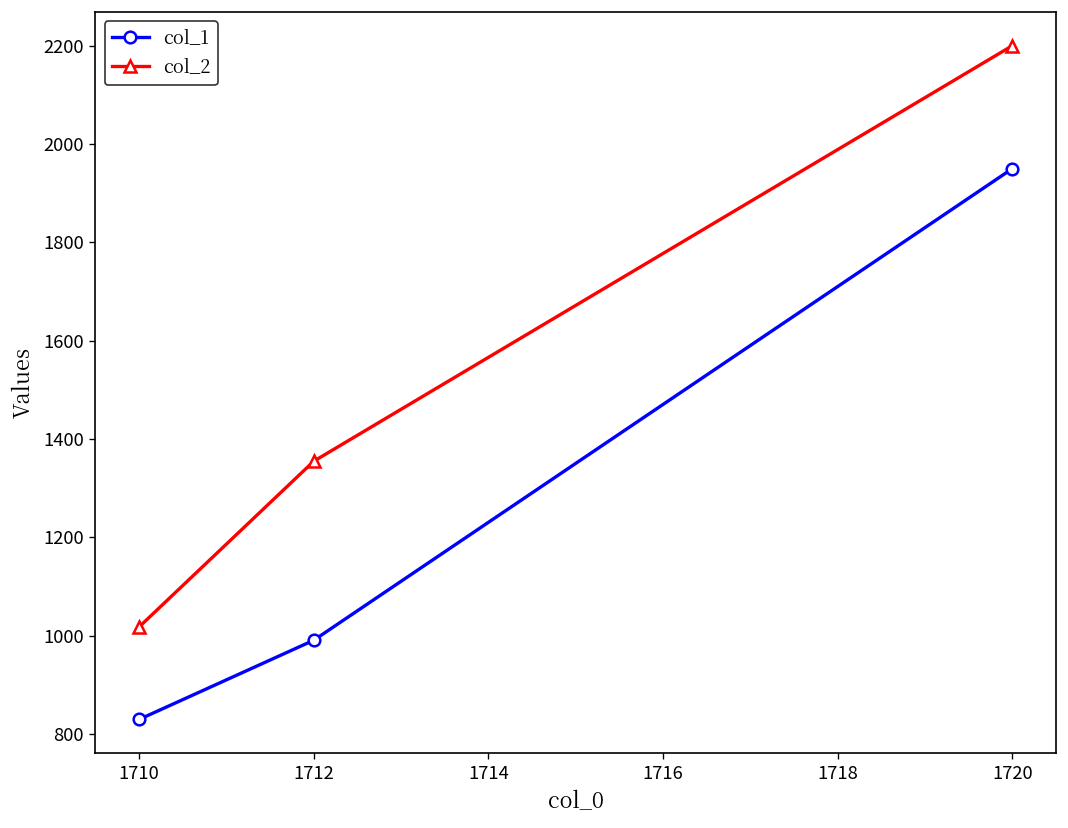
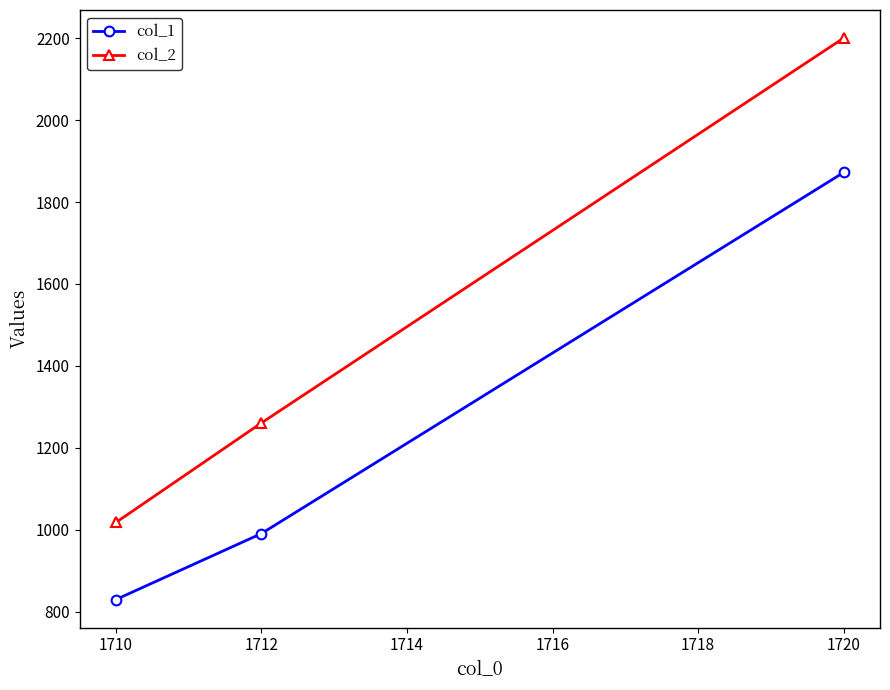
col_2, 1712: 1360 -> 1260
col_1, 1720: 1950 -> 1870
